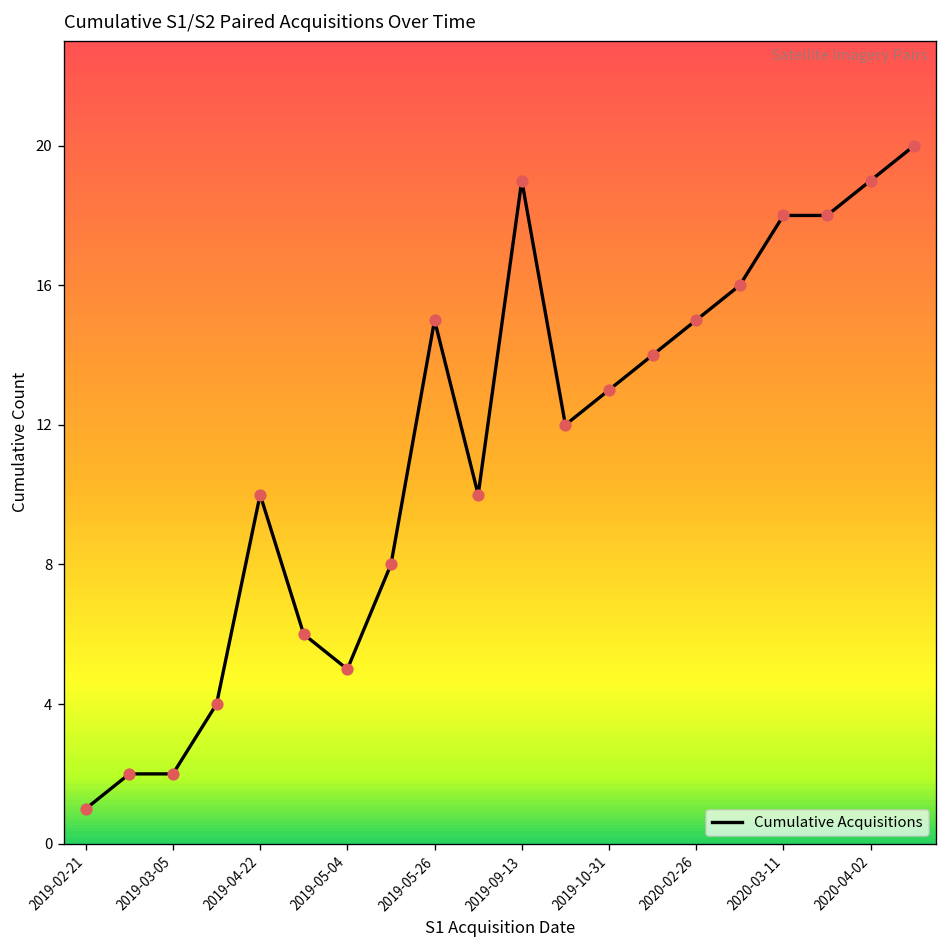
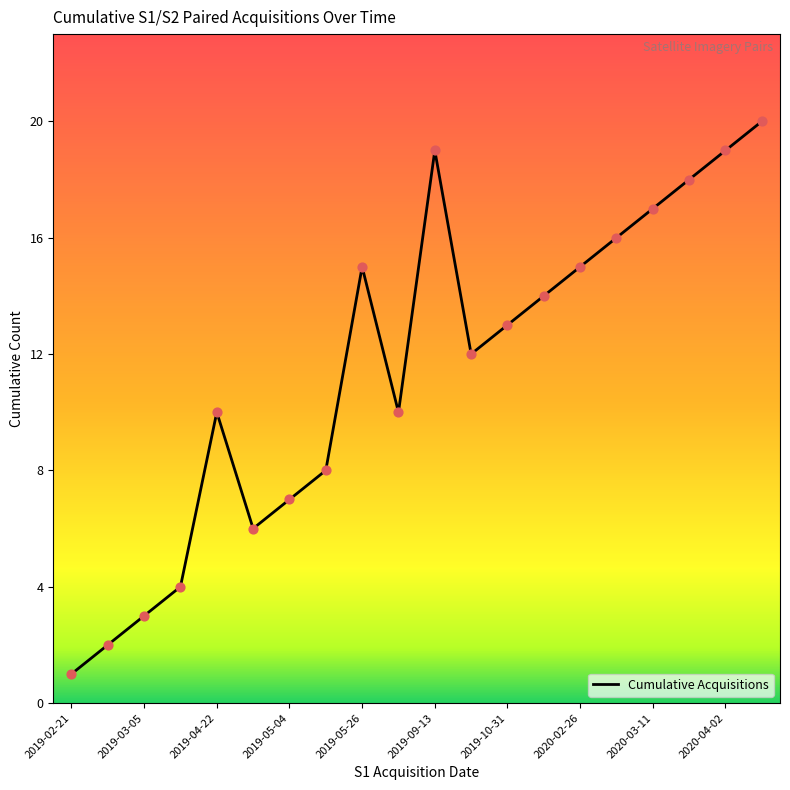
2019-03-05: 2 -> 3
2019-05-04: 5 -> 7
2020-03-11: 18 -> 17
